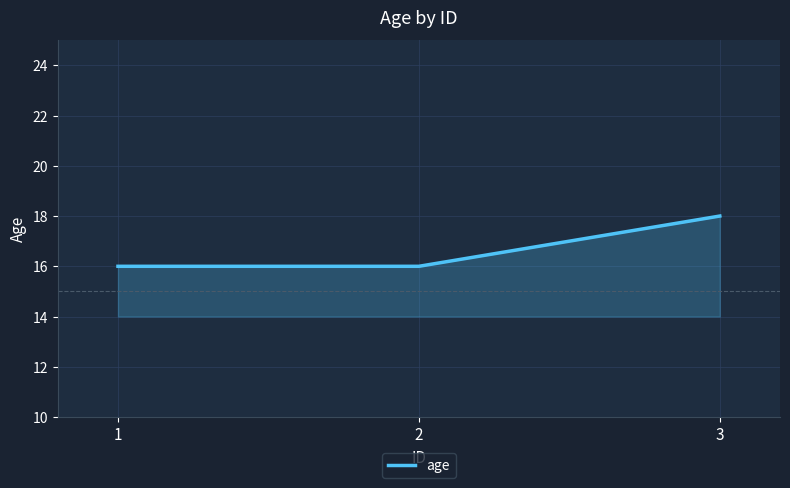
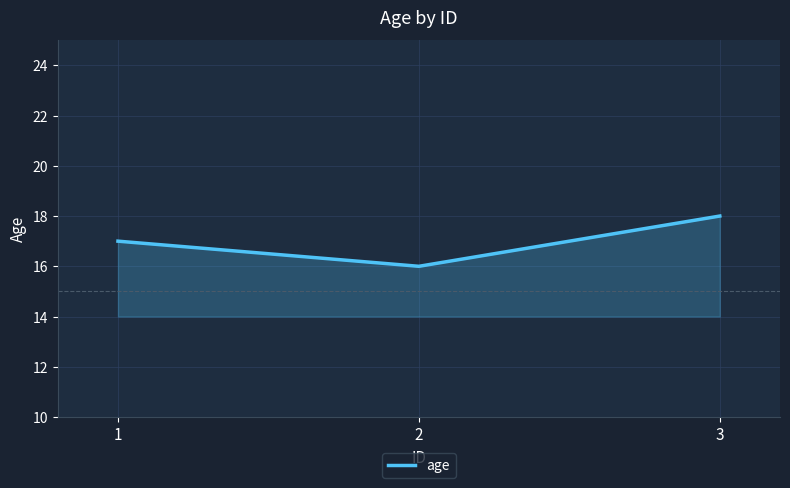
1: 16 -> 17
